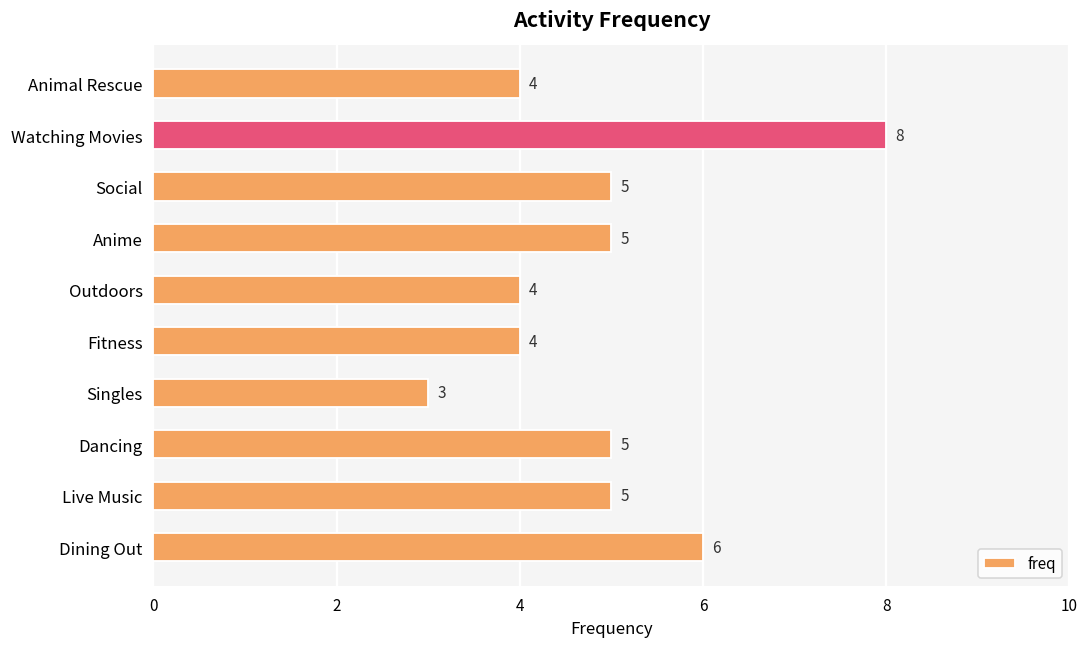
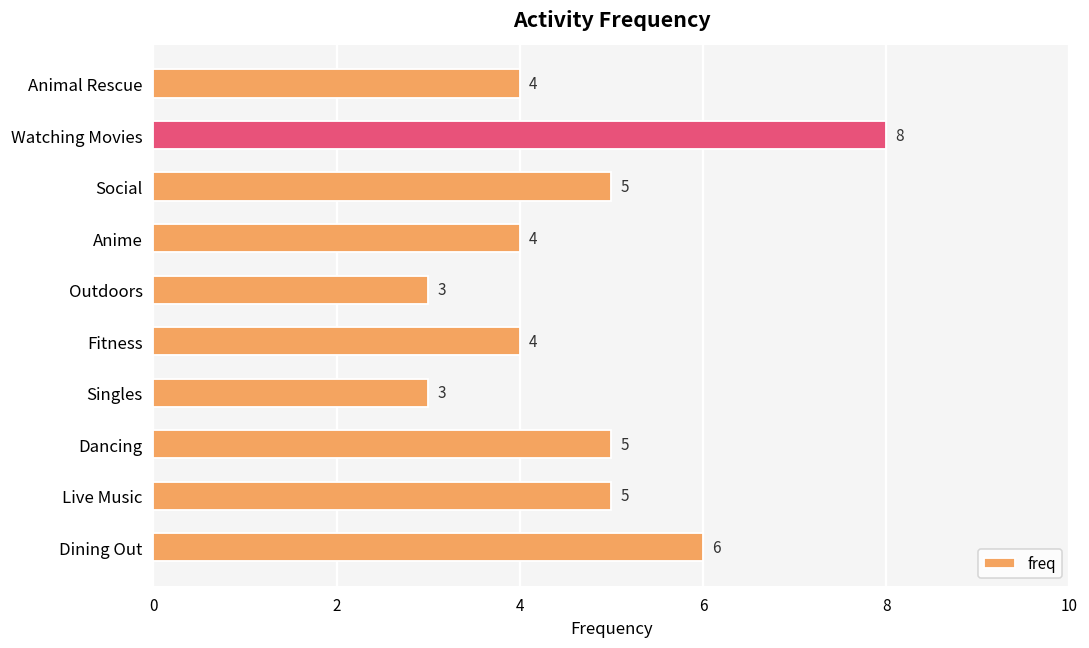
Anime: 5 -> 4
Outdoors: 4 -> 3
